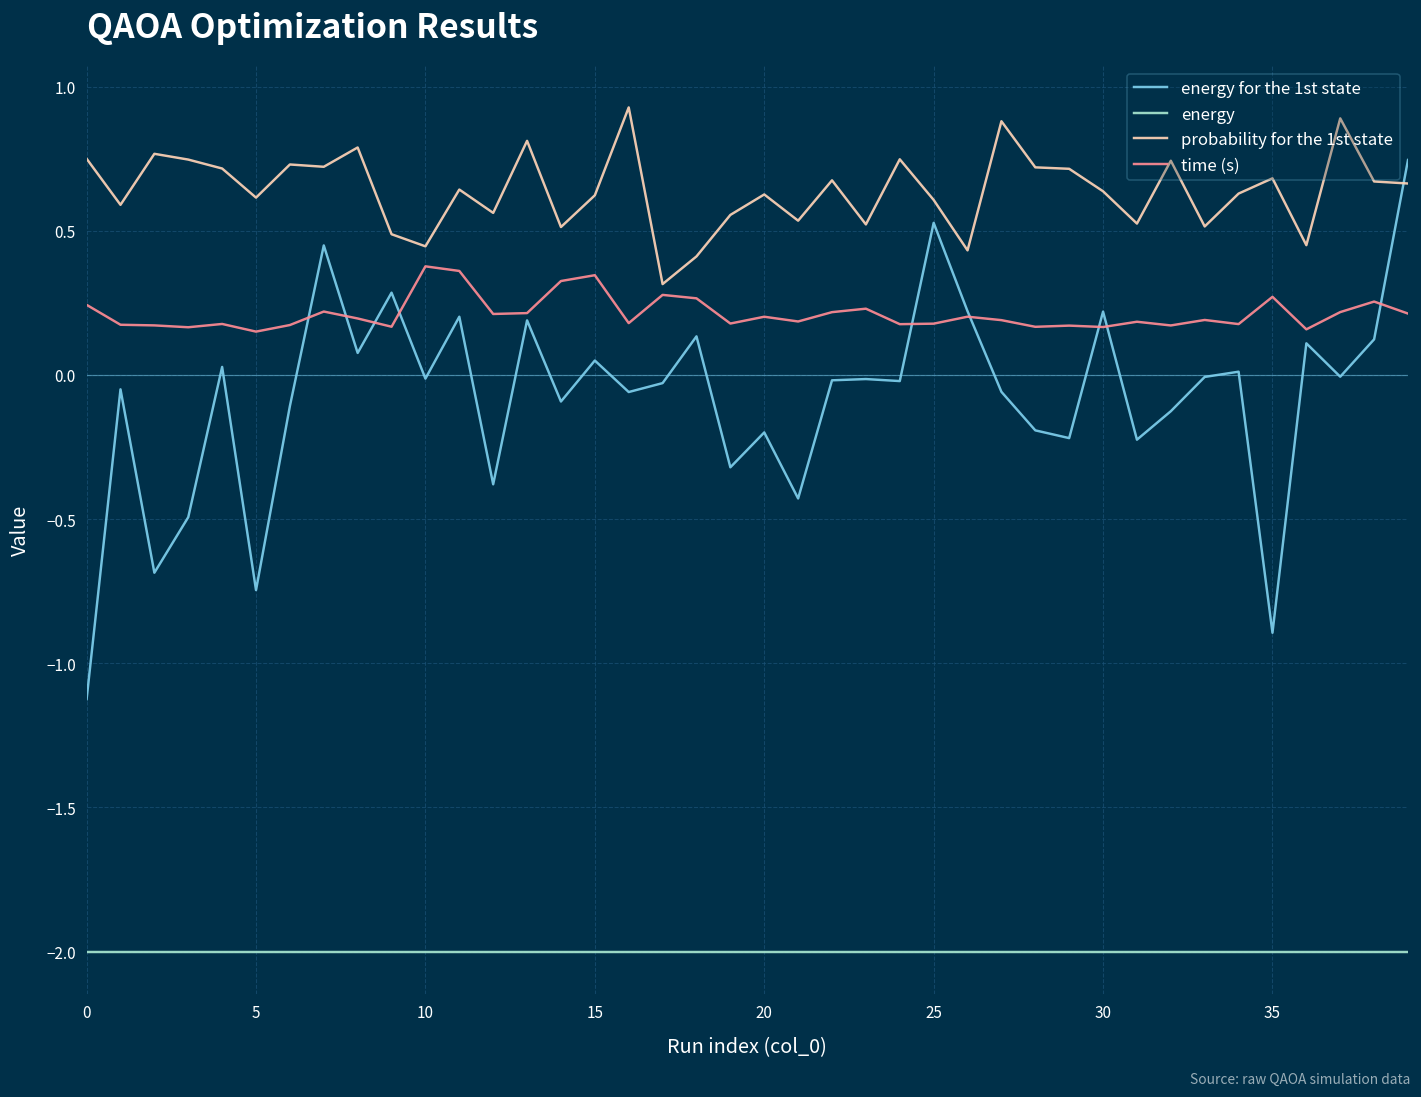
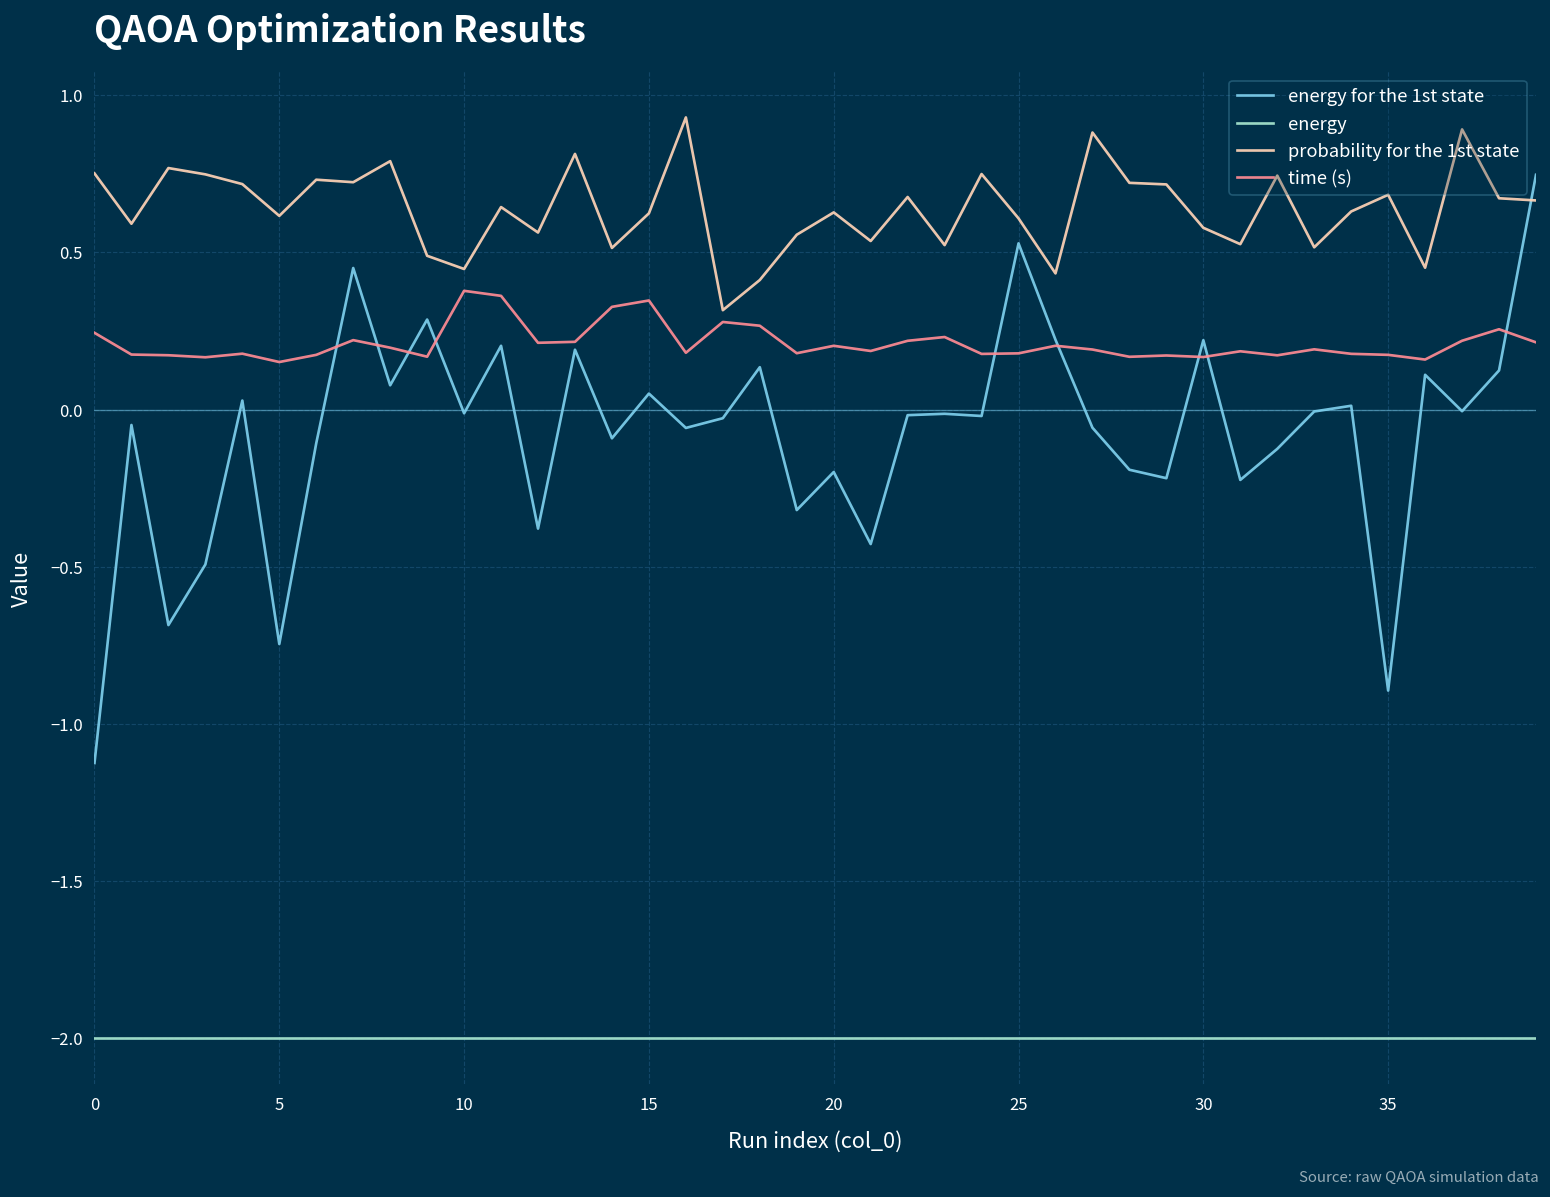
probability for the 1st state, 30: 0.64 -> 0.58
time (s), 35: 0.27 -> 0.17
